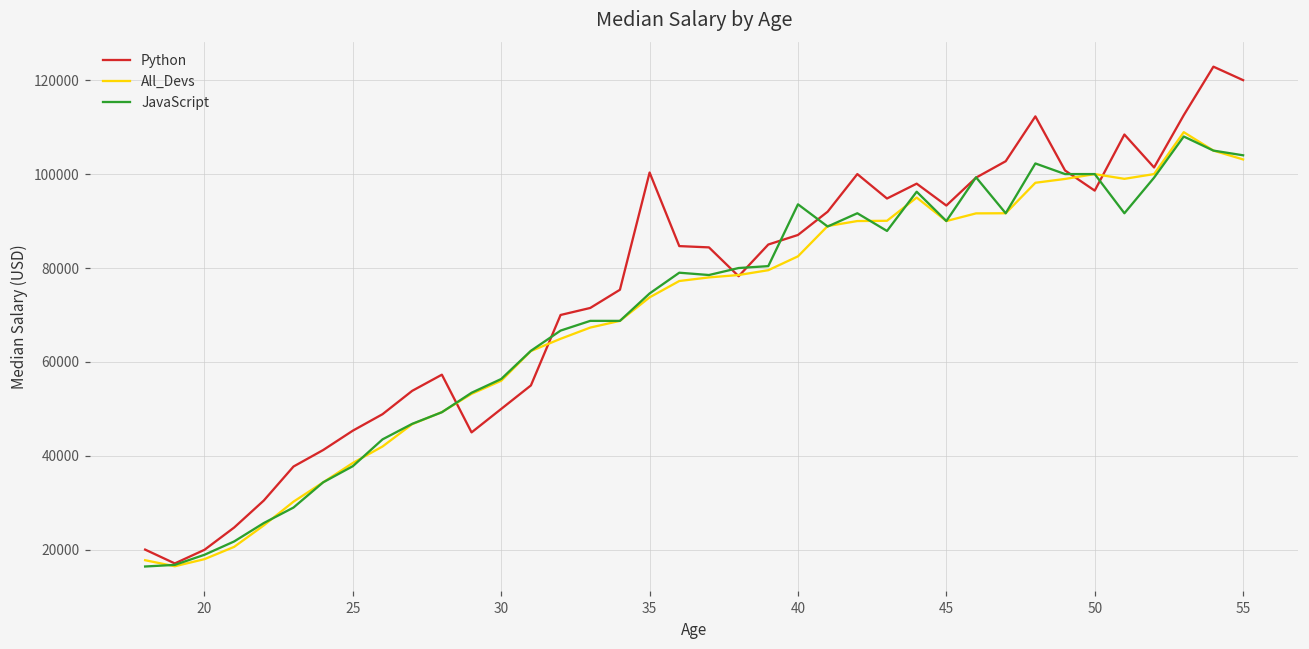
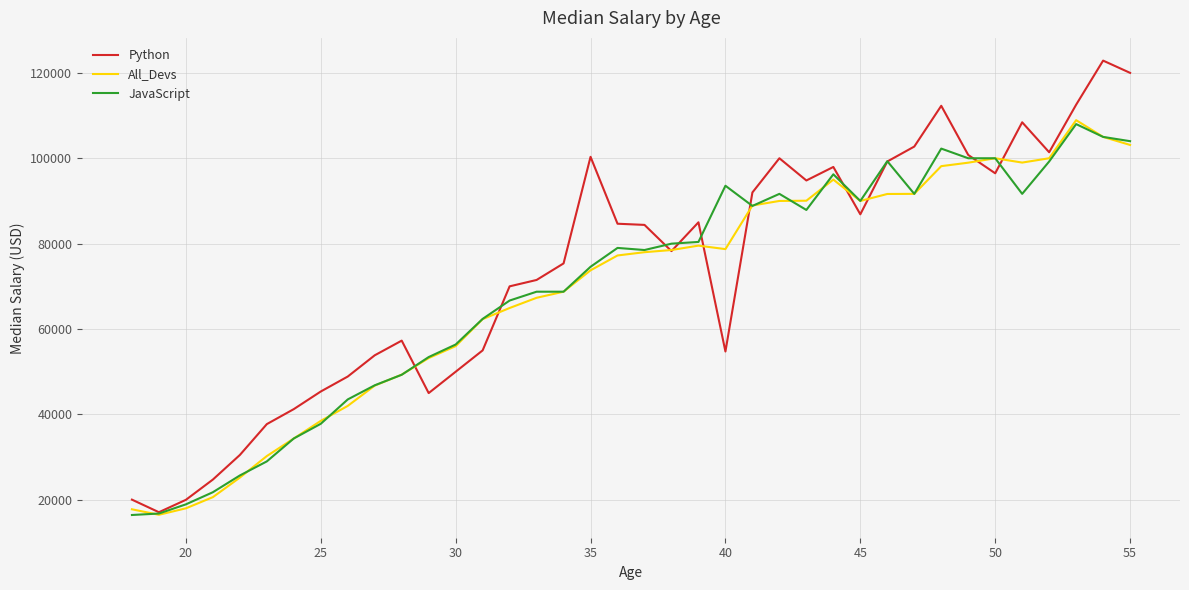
Python, 40: 87000 -> 55000
All_Devs, 40: 82000 -> 79000
Python, 45: 93000 -> 87000
